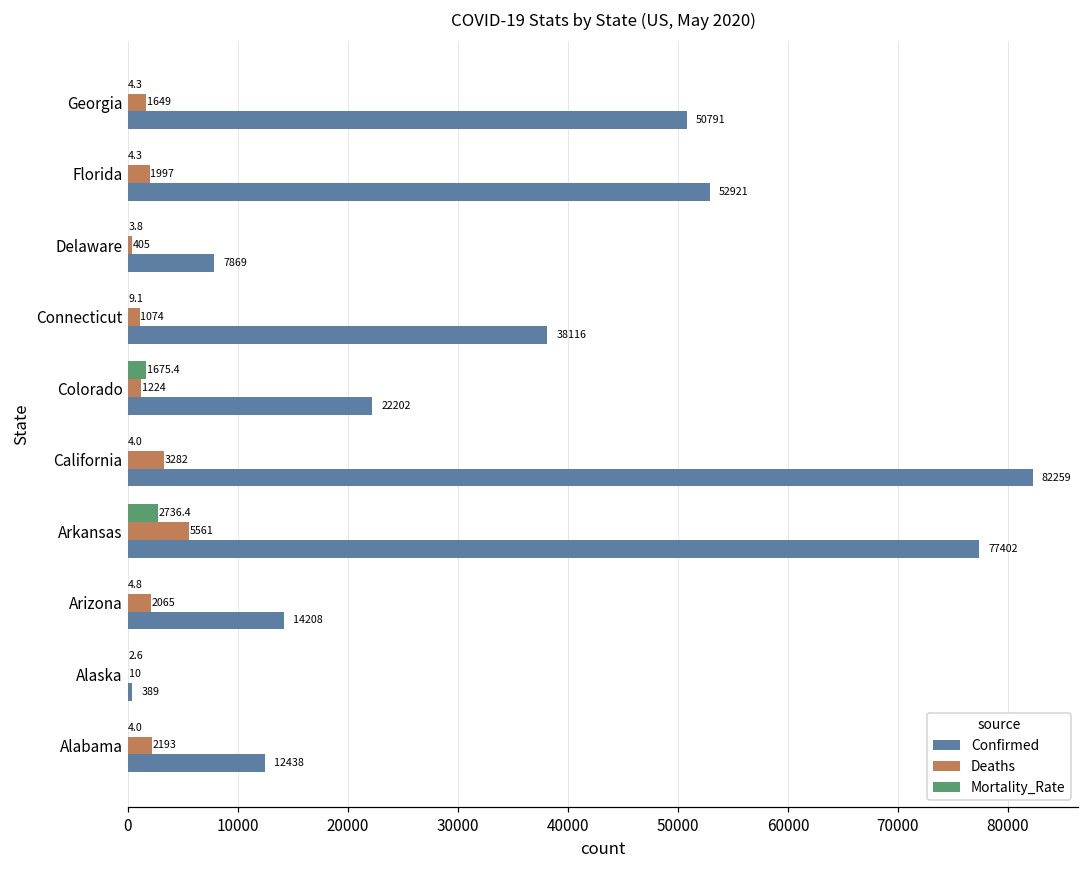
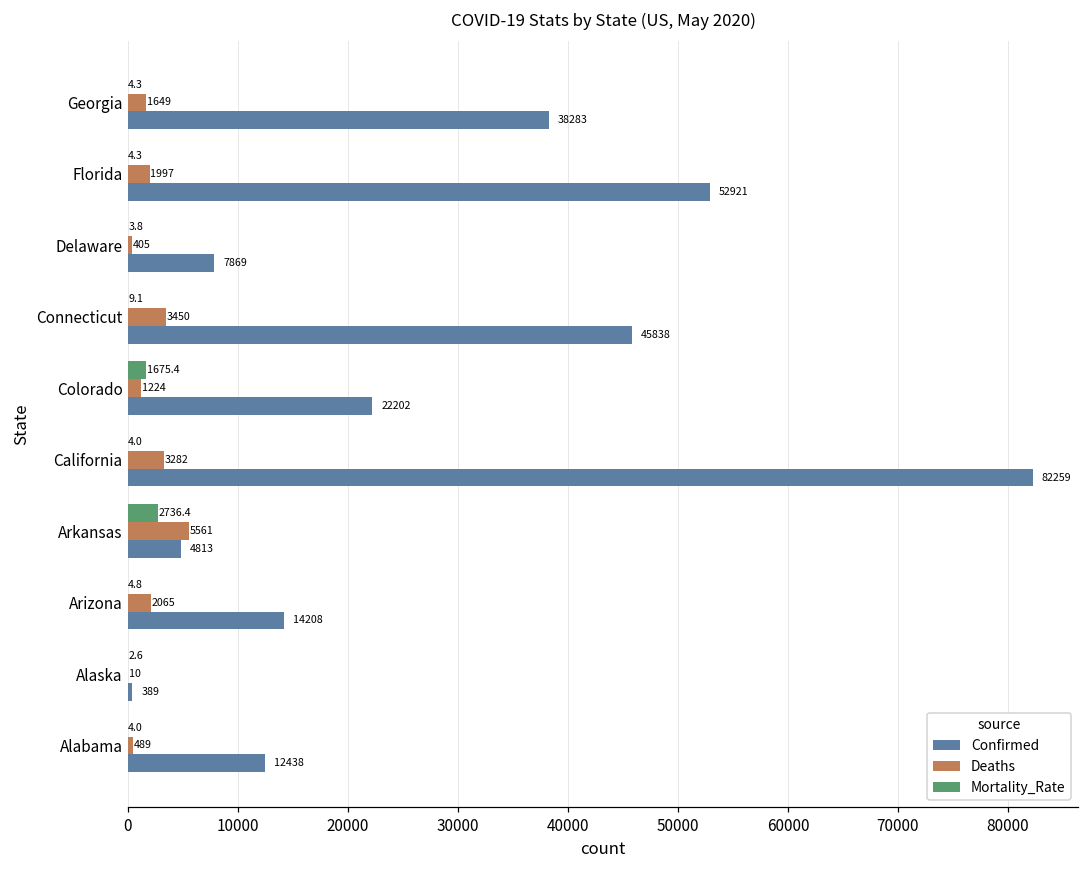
Confirmed, Georgia: 50791 -> 38283
Deaths, Connecticut: 1074 -> 3450
Confirmed, Connecticut: 38116 -> 45838
Confirmed, Arkansas: 77402 -> 4813
Deaths, Alabama: 2193 -> 489
